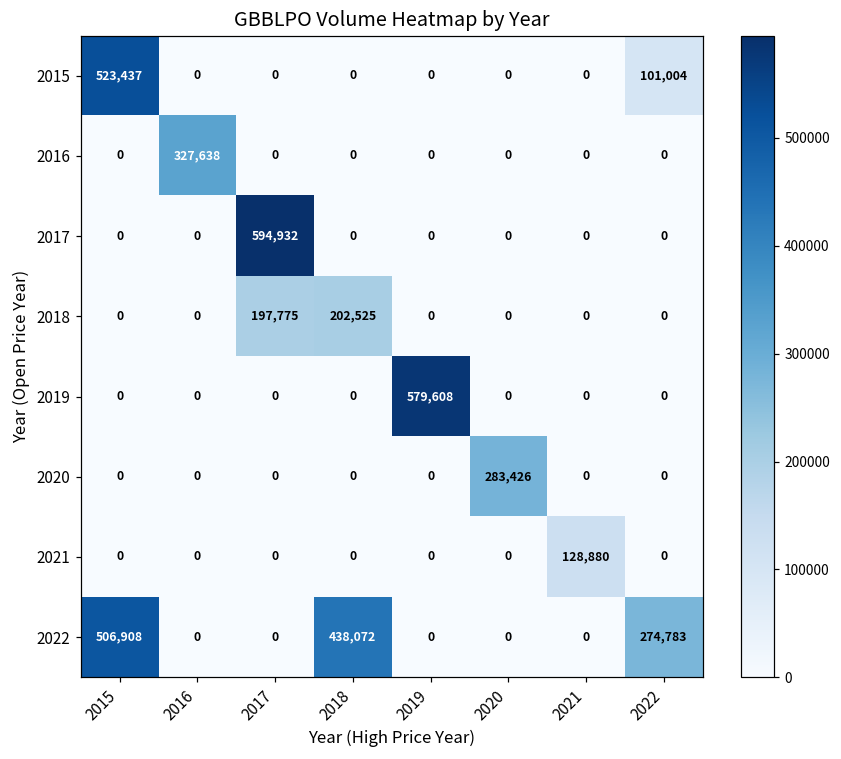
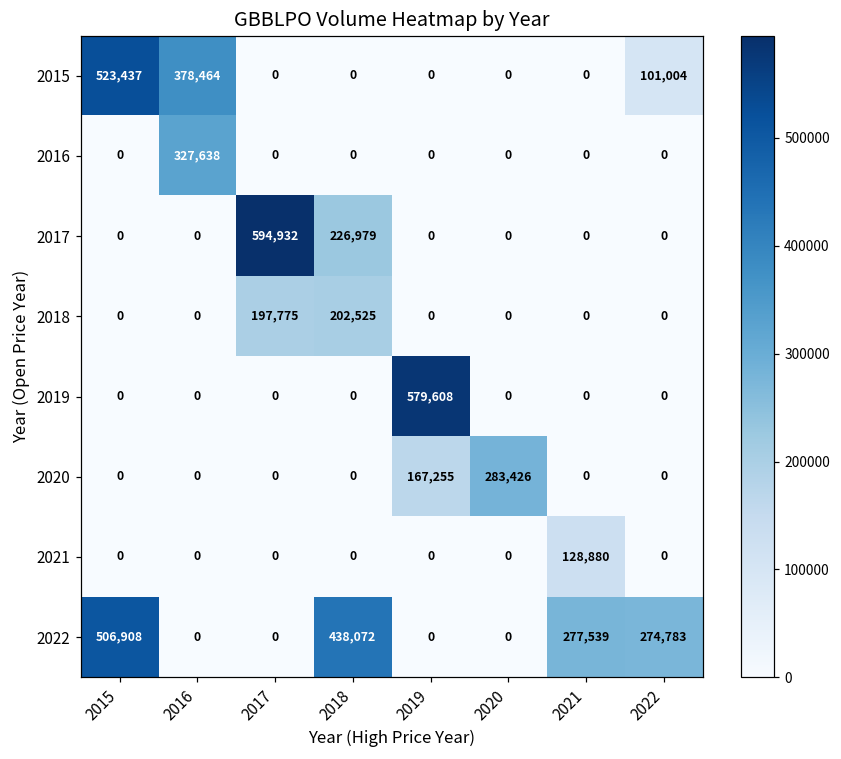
2015, 2016: 0 -> 378,464
2017, 2018: 0 -> 226,979
2020, 2019: 0 -> 167,255
2022, 2021: 0 -> 277,539
